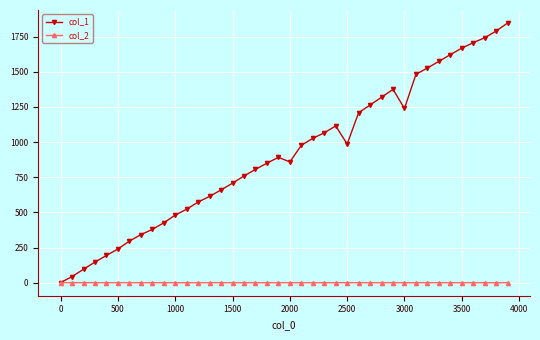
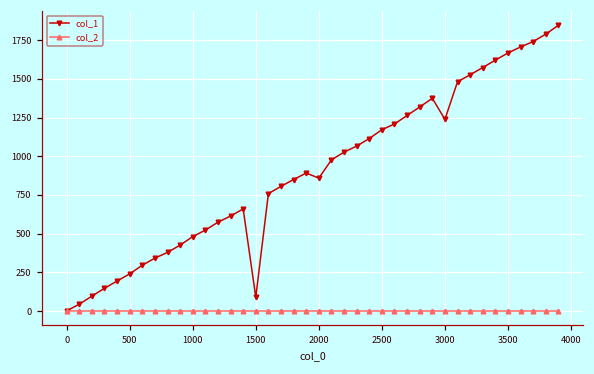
col_1, 1500: 710 -> 90
col_1, 2500: 990 -> 1170
